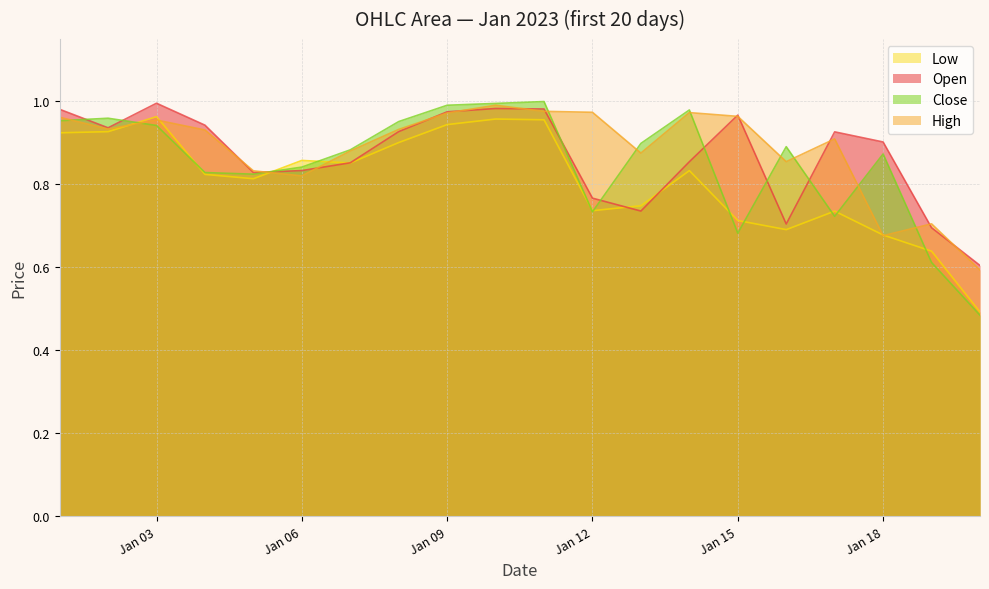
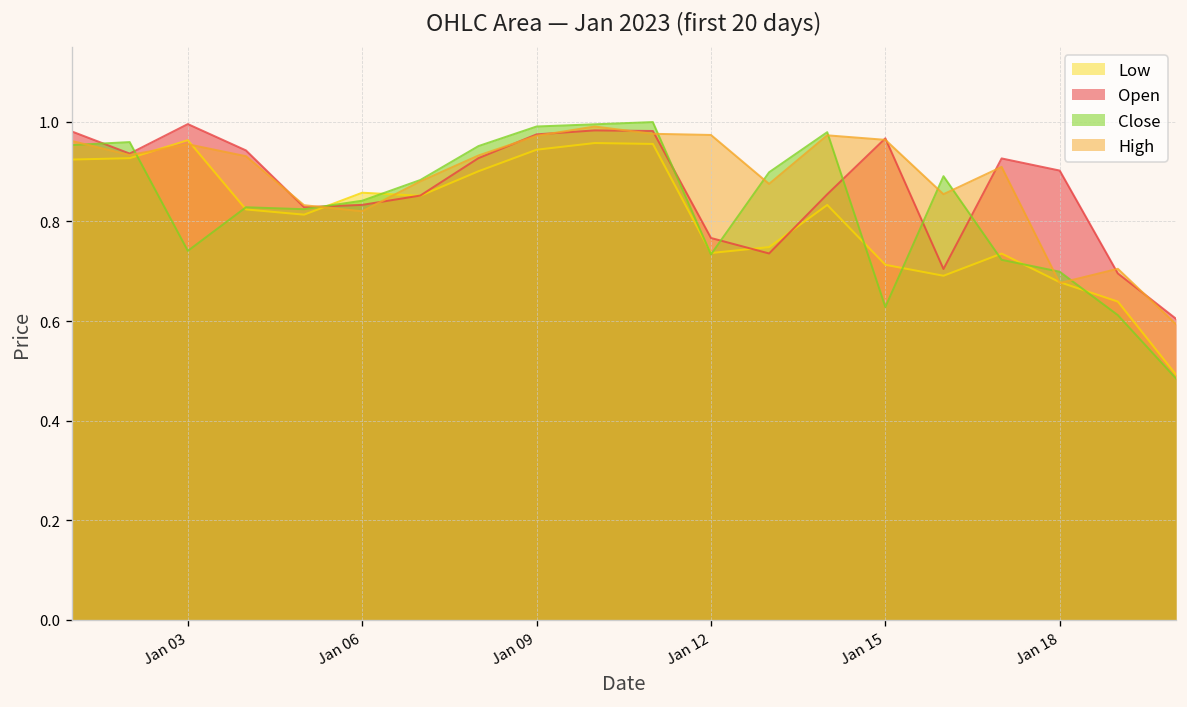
Close, Jan 03: 0.94 -> 0.74
Close, Jan 15: 0.68 -> 0.63
Close, Jan 18: 0.87 -> 0.70
